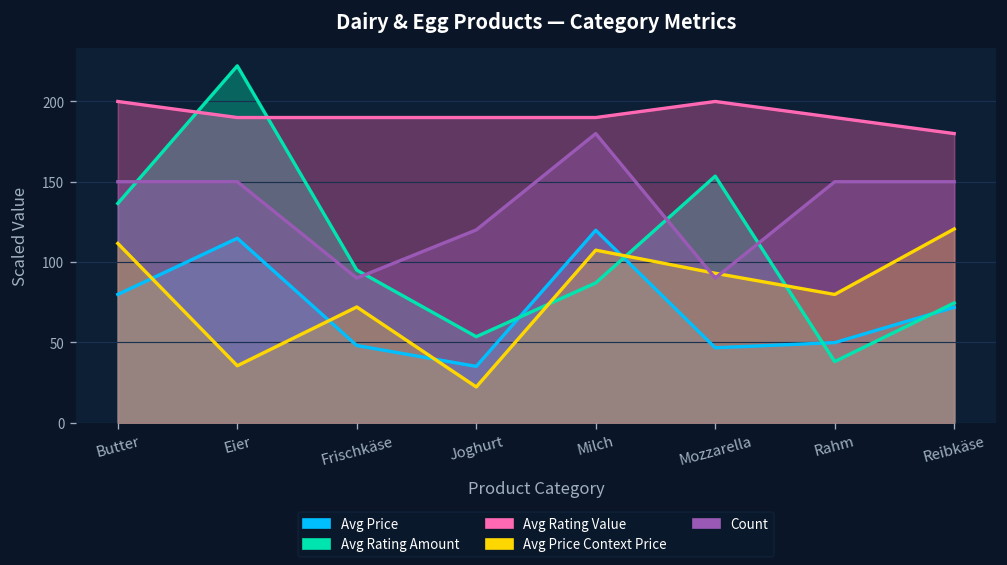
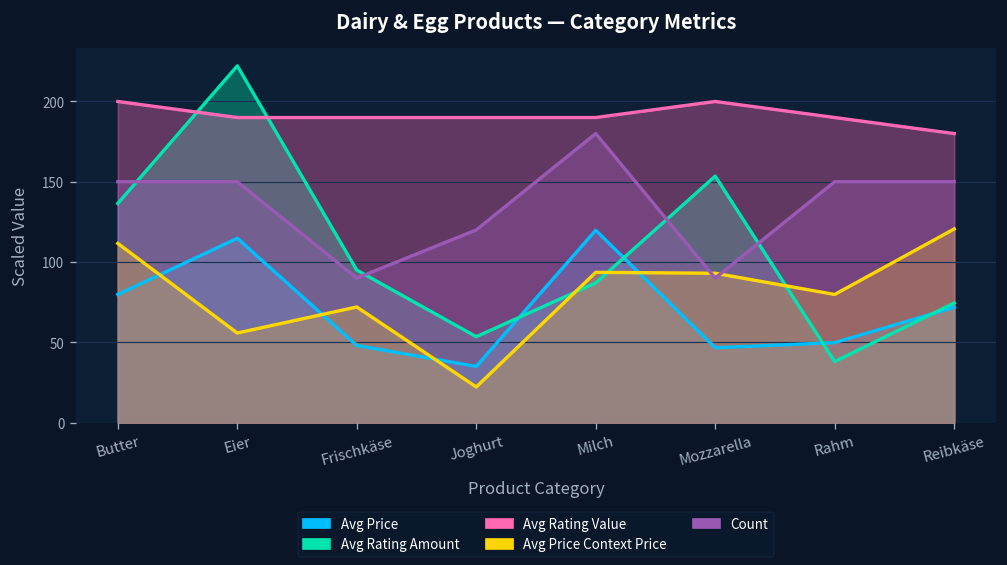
Avg Price Context Price, Eier: 35 -> 56
Avg Price Context Price, Milch: 107 -> 94
